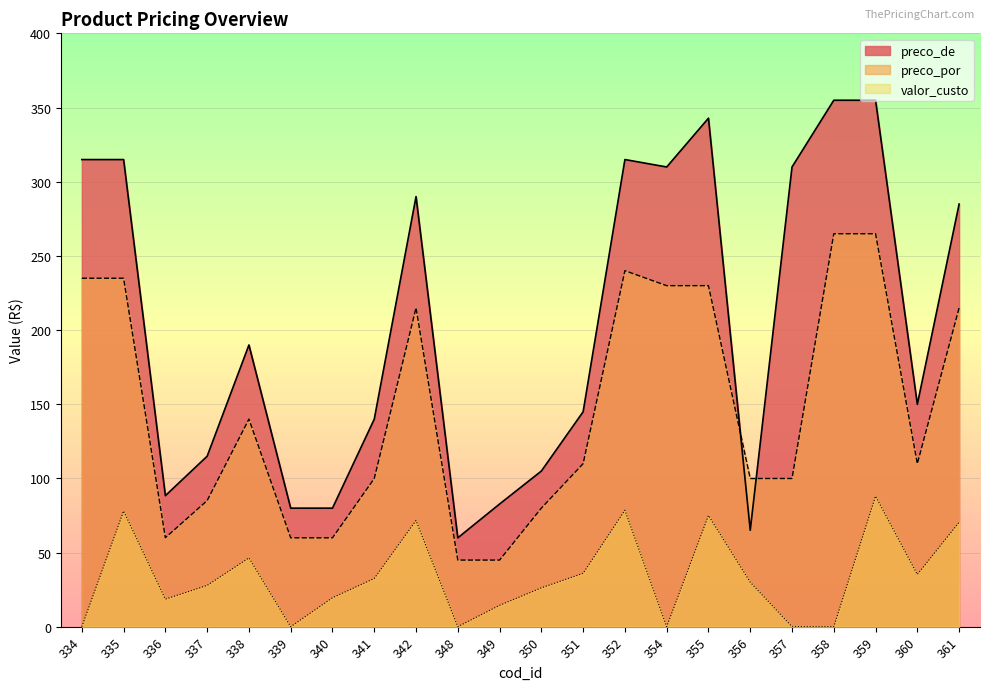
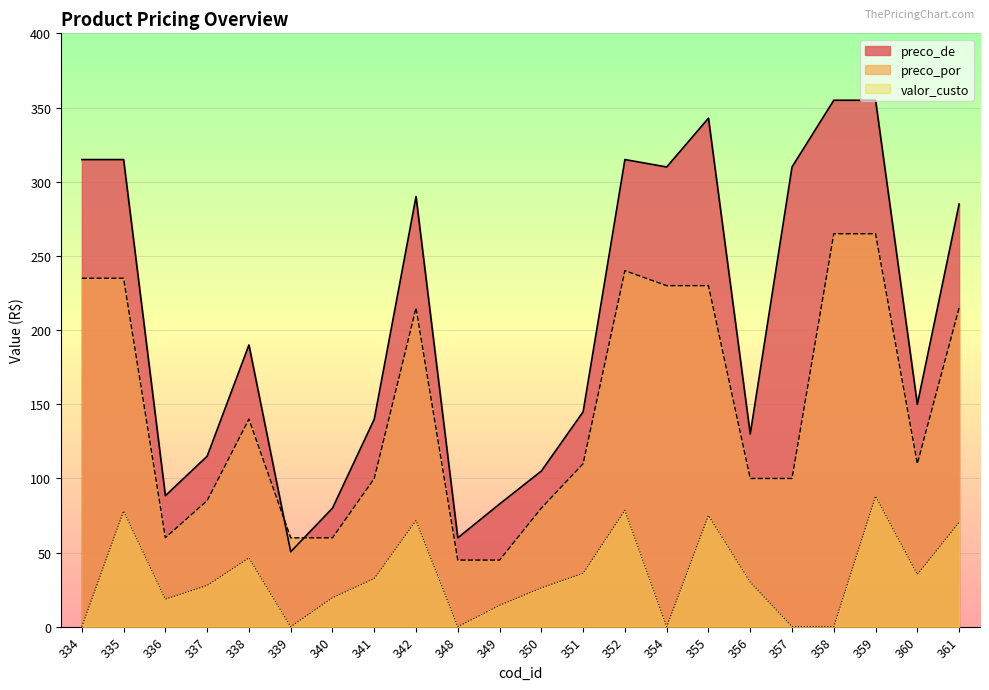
preco_de, 339: 80 -> 51
preco_de, 356: 65 -> 130
